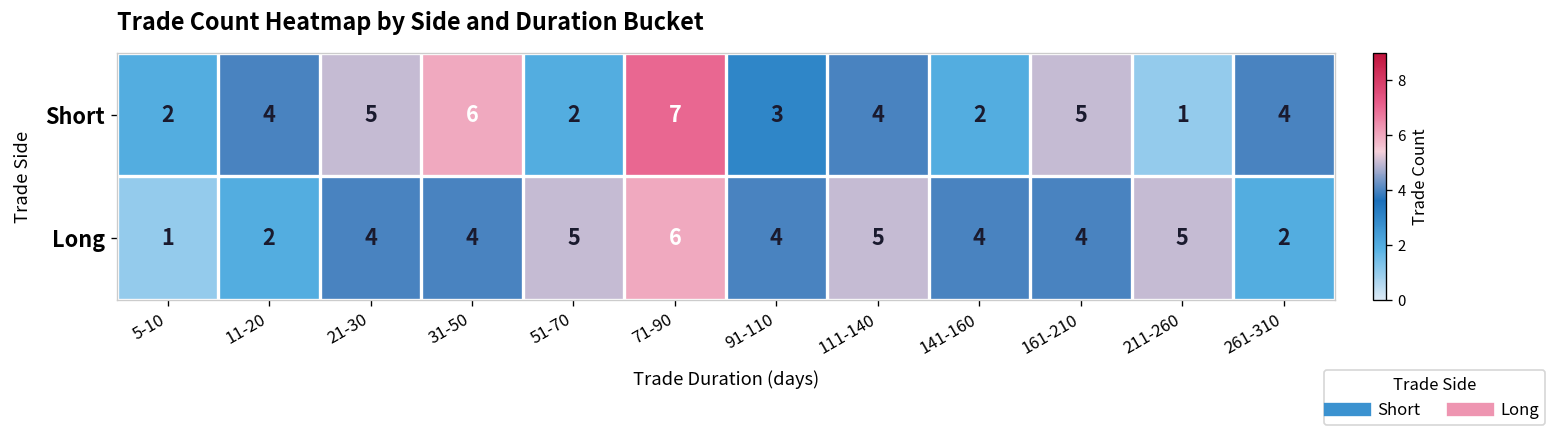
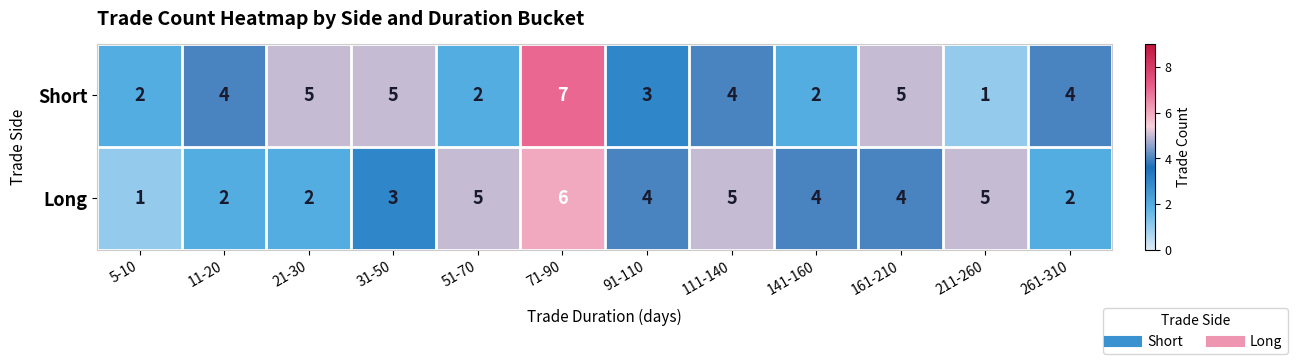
Short, 31-50: 6 -> 5
Long, 21-30: 4 -> 2
Long, 31-50: 4 -> 3
